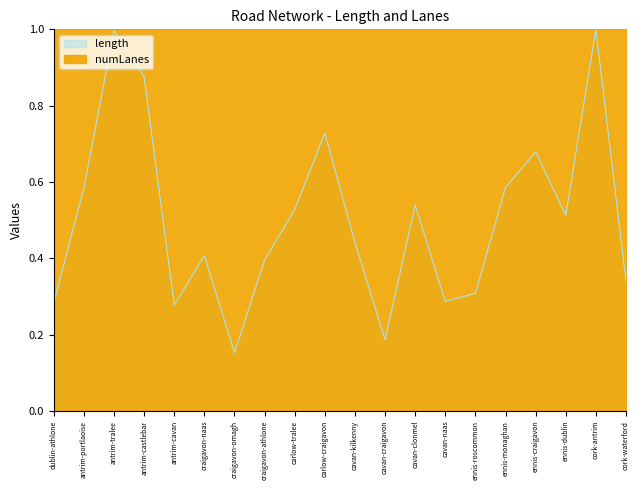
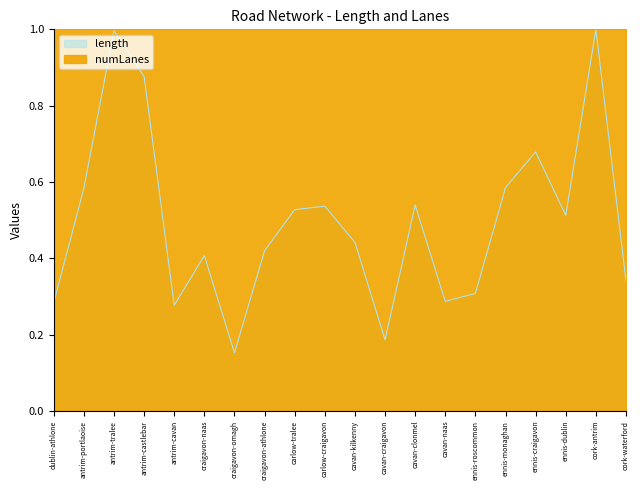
length, craigavon-athlone: 0.39 -> 0.42
length, carlow-craigavon: 0.73 -> 0.54
